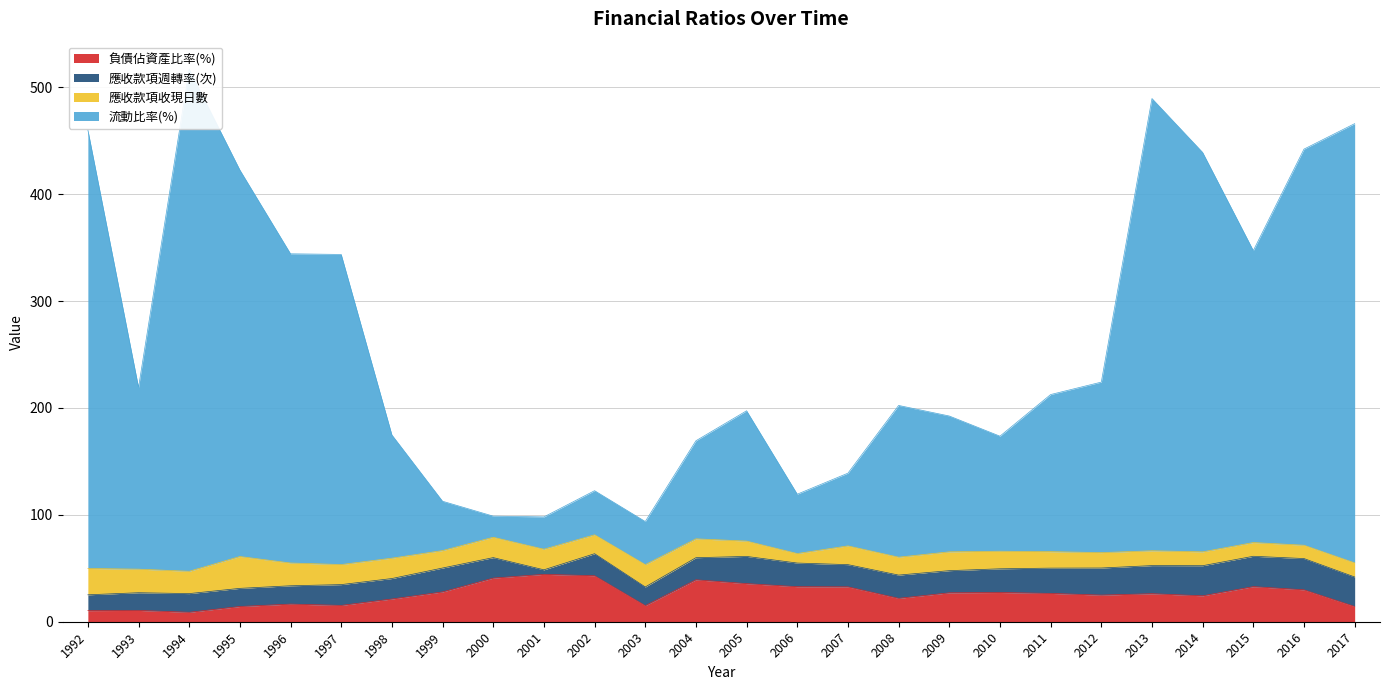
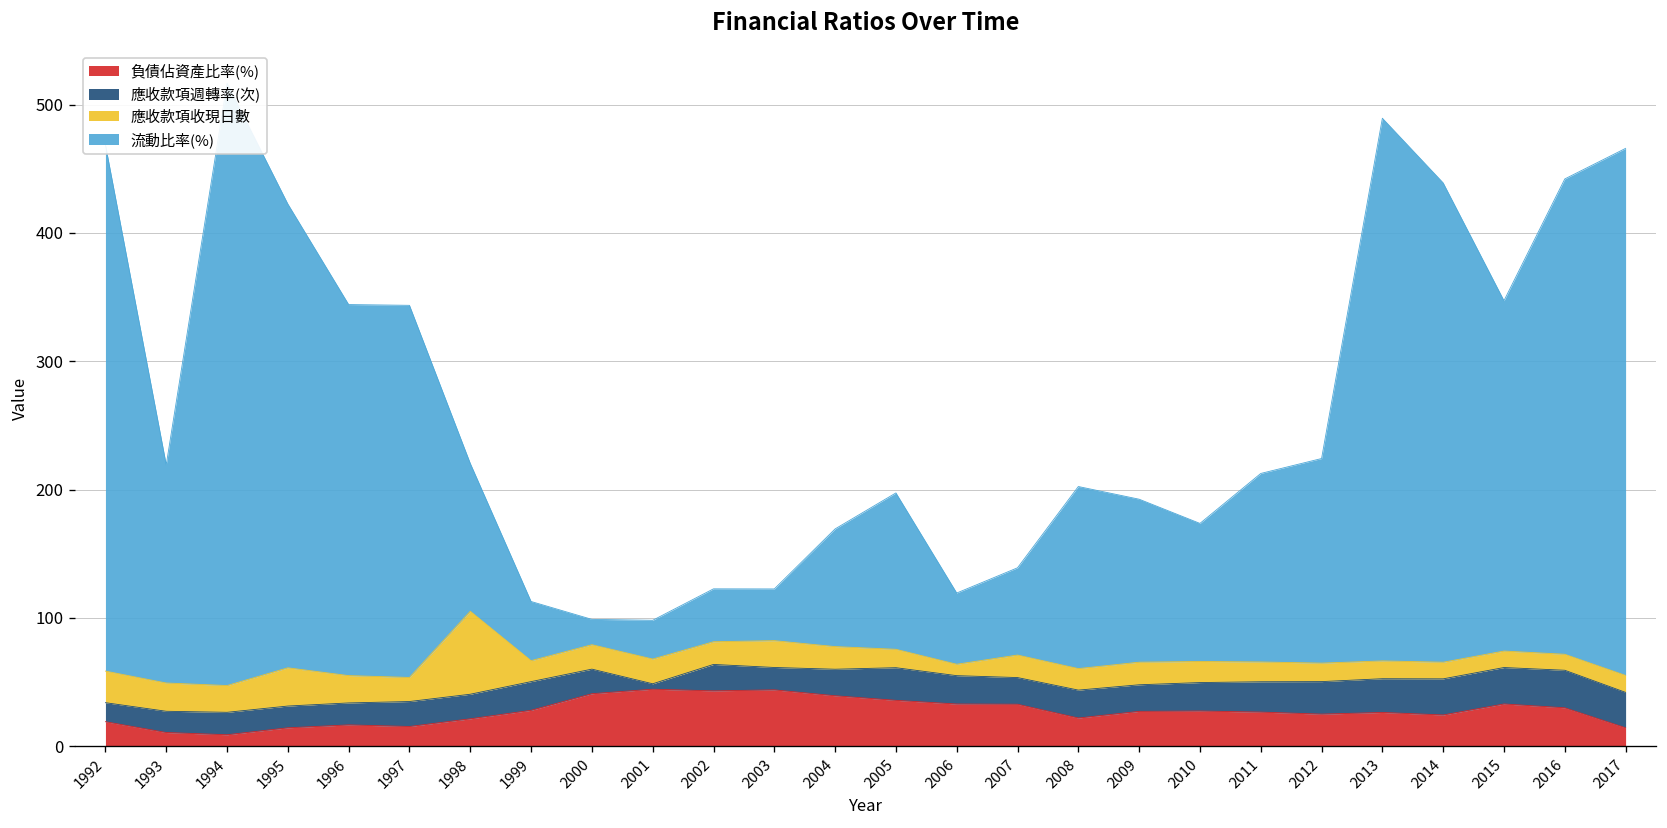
負債佔資產比率(%), 1992: 10 -> 19
應收款項收現日數, 1998: 19 -> 65
負債佔資產比率(%), 2003: 15 -> 44
